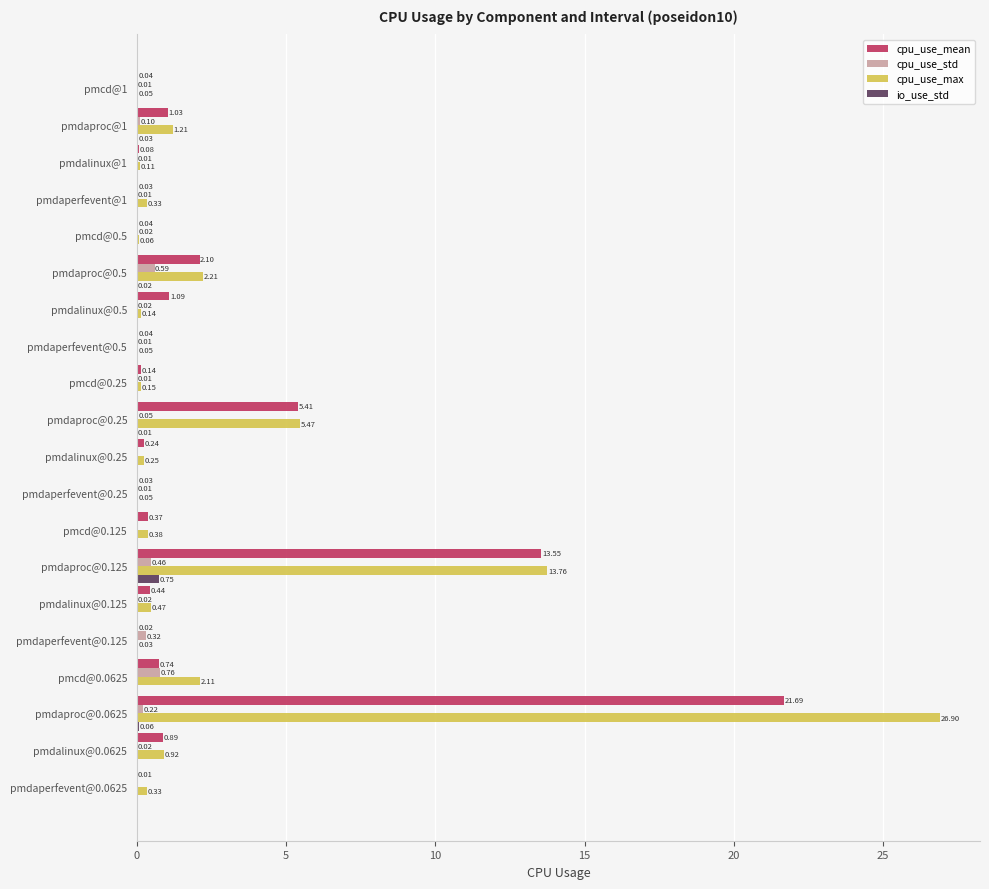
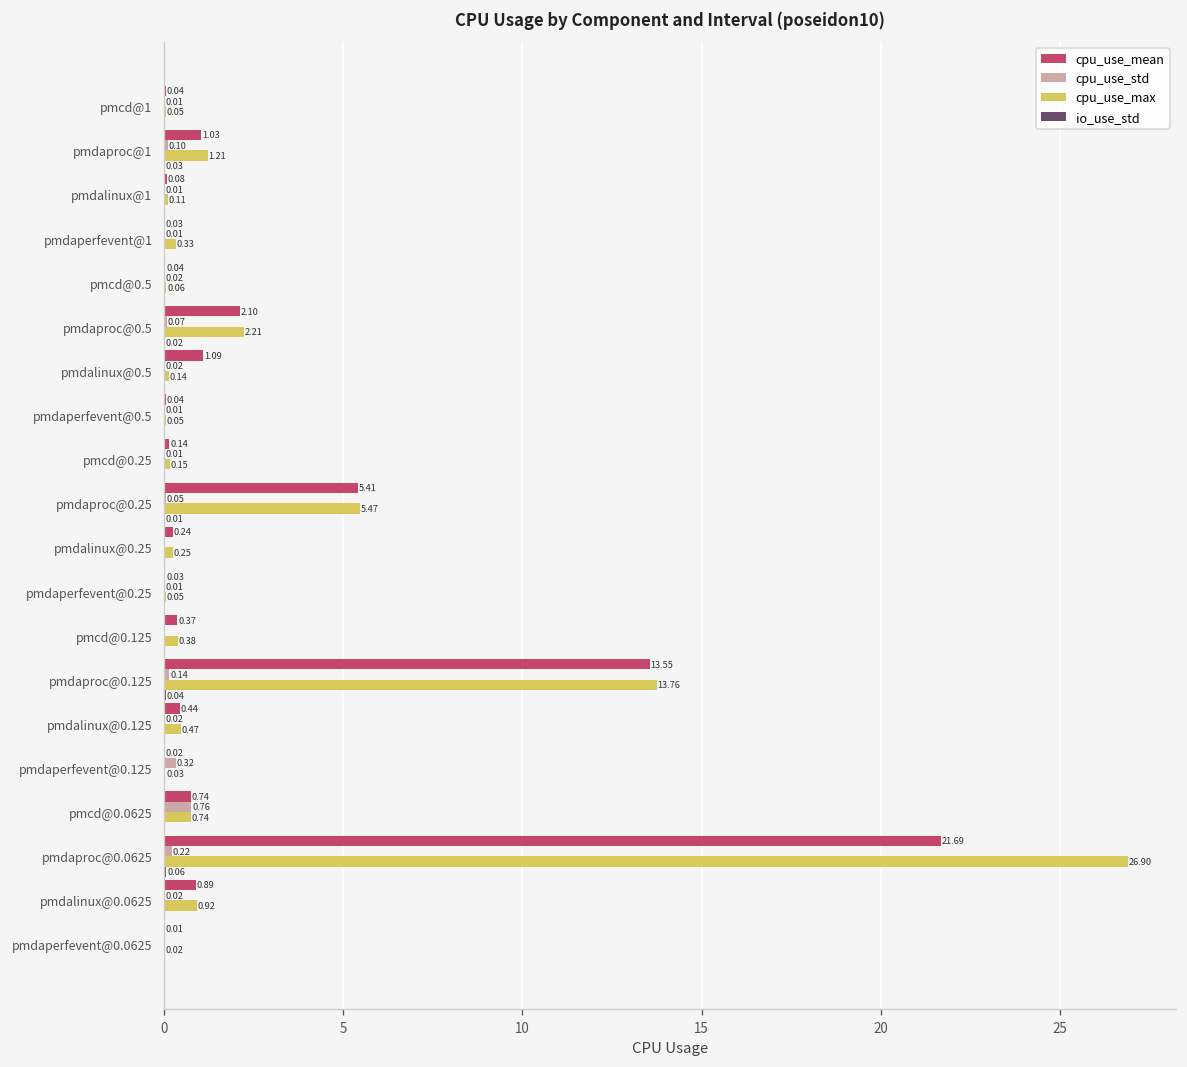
cpu_use_std, pmdaproc@0.5: 0.59 -> 0.07
cpu_use_std, pmdaproc@0.125: 0.46 -> 0.14
io_use_std, pmdaproc@0.125: 0.75 -> 0.04
cpu_use_max, pmcd@0.0625: 2.11 -> 0.74
cpu_use_max, pmdaperfevent@0.0625: 0.33 -> 0.02
